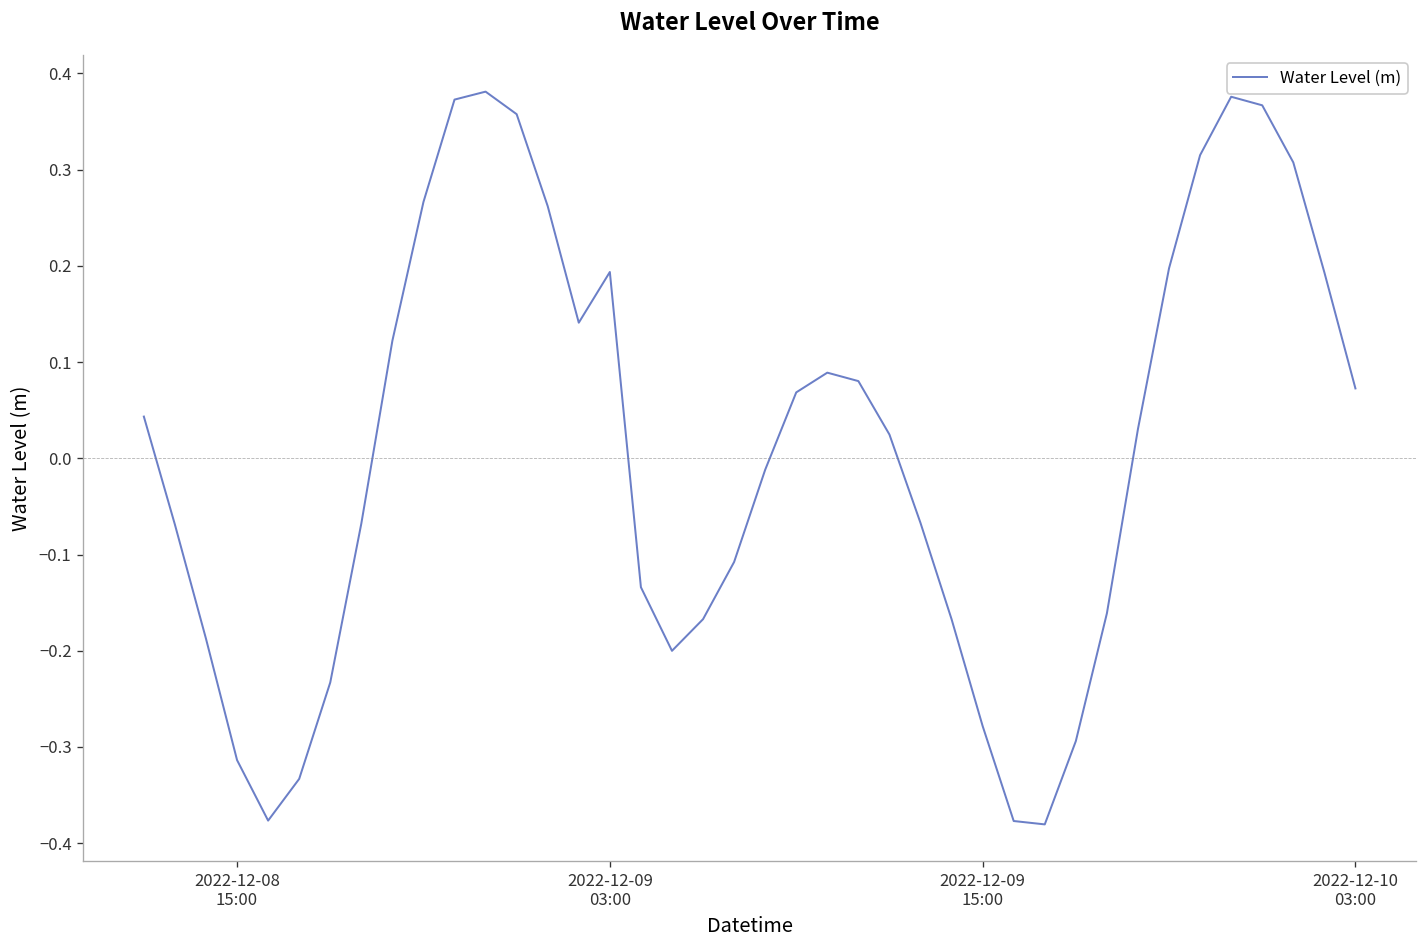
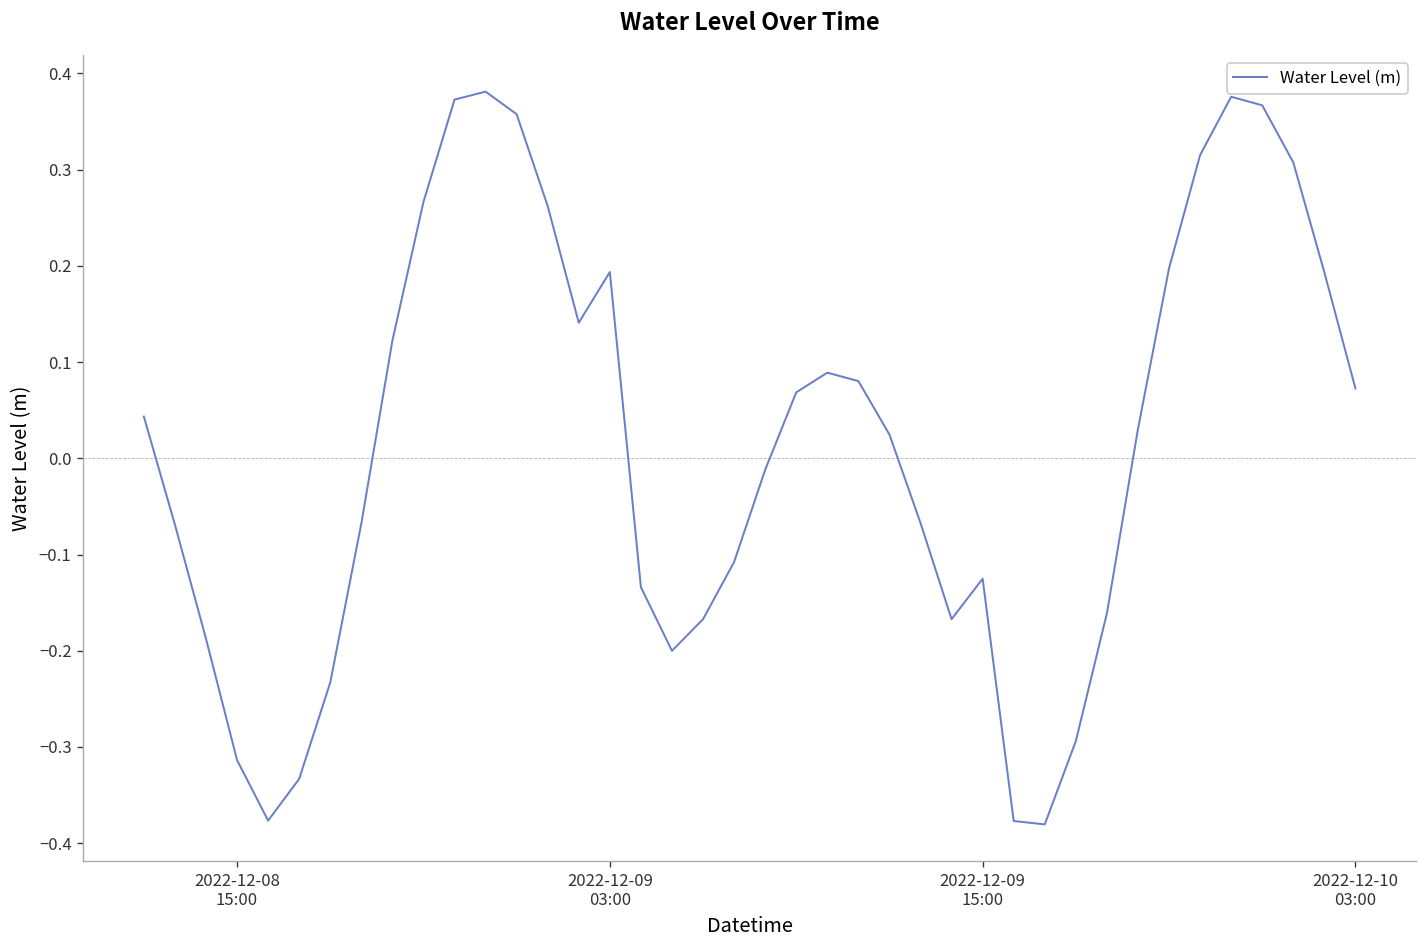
2022-12-09 15:00: -0.28 -> -0.13
